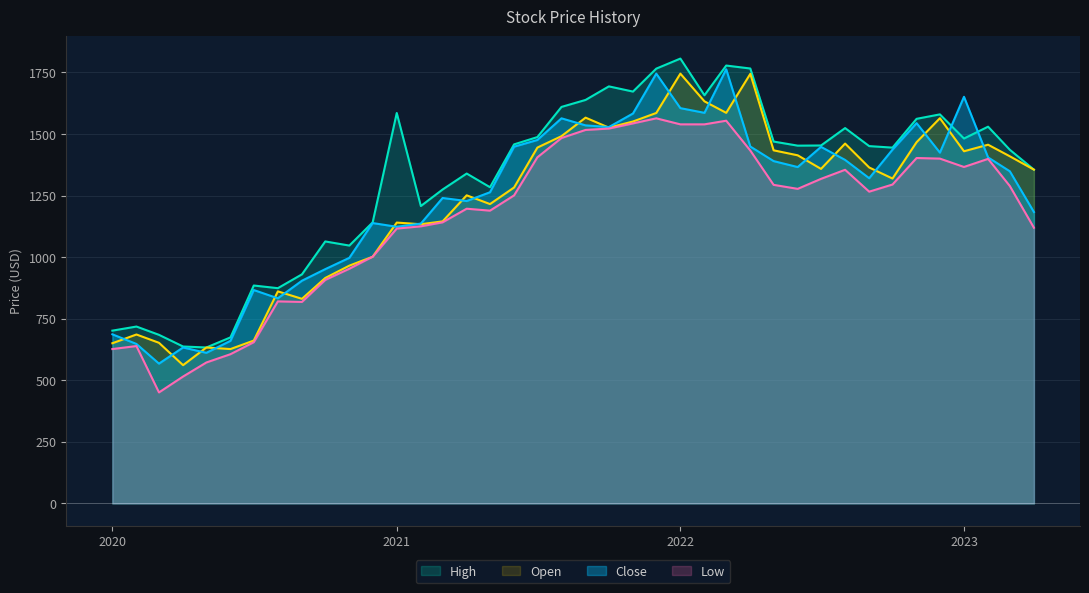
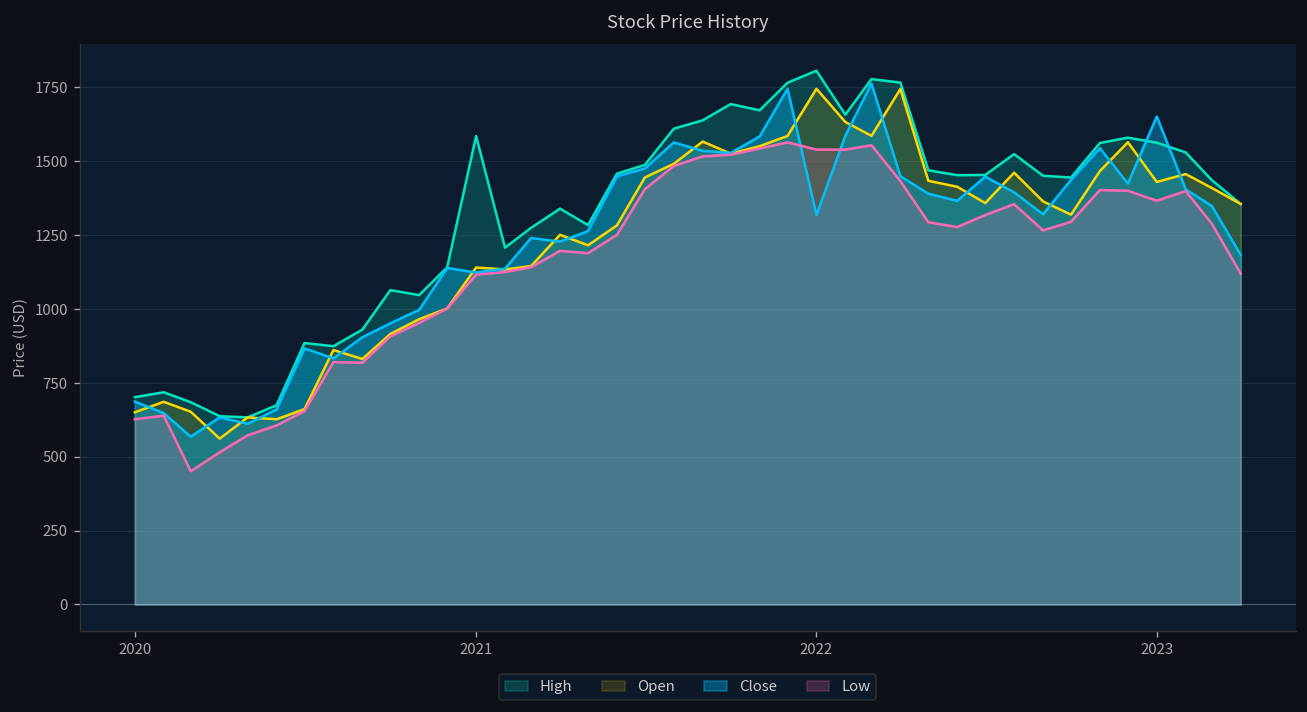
Close, 2022: 1610 -> 1320
High, 2023: 1480 -> 1560
